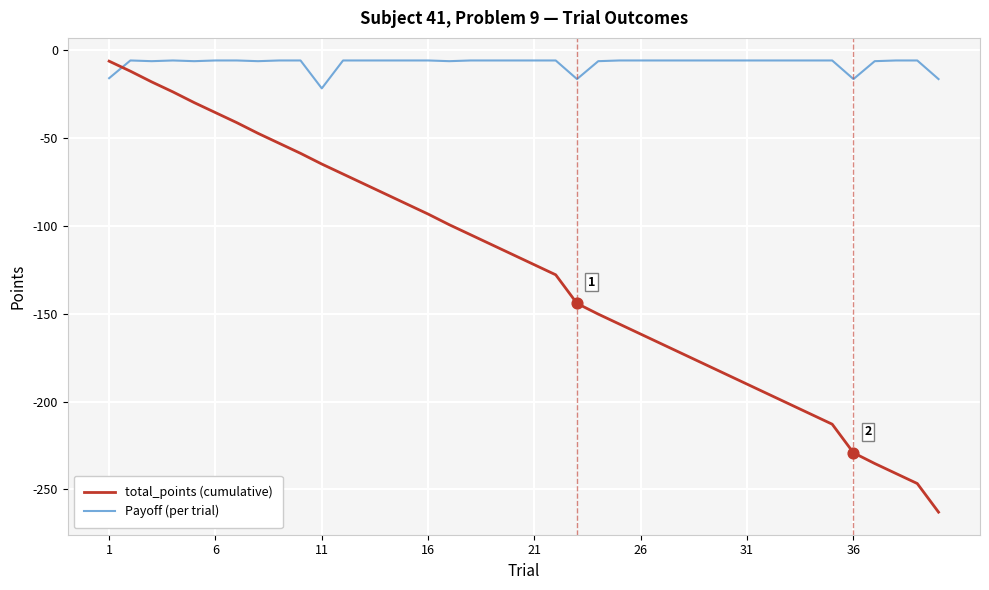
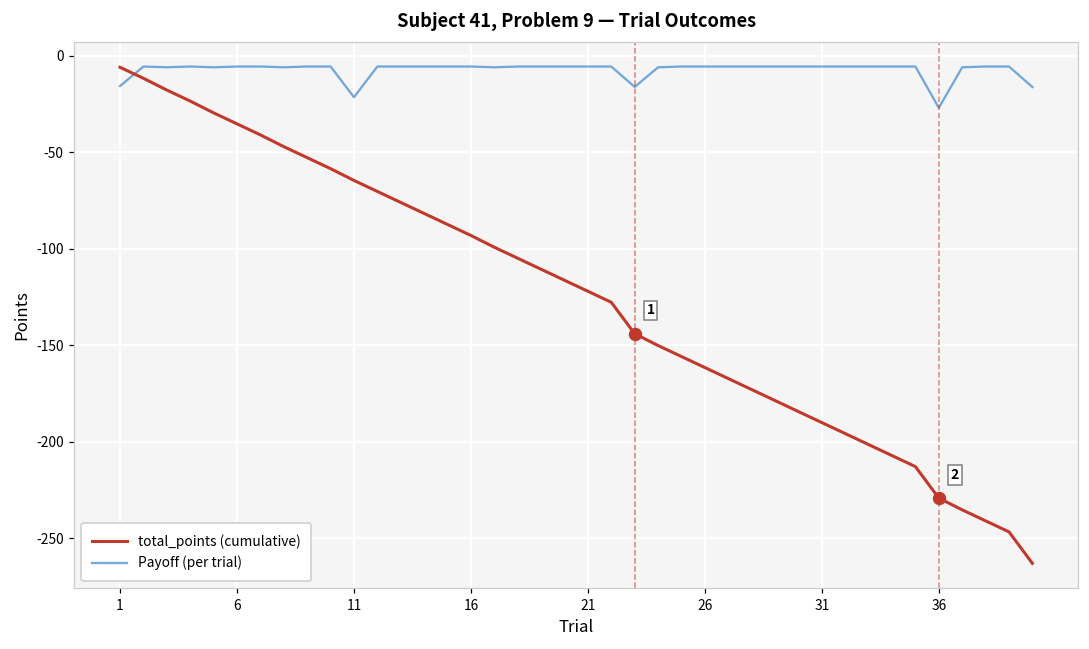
Payoff (per trial), 36: -16 -> -27
